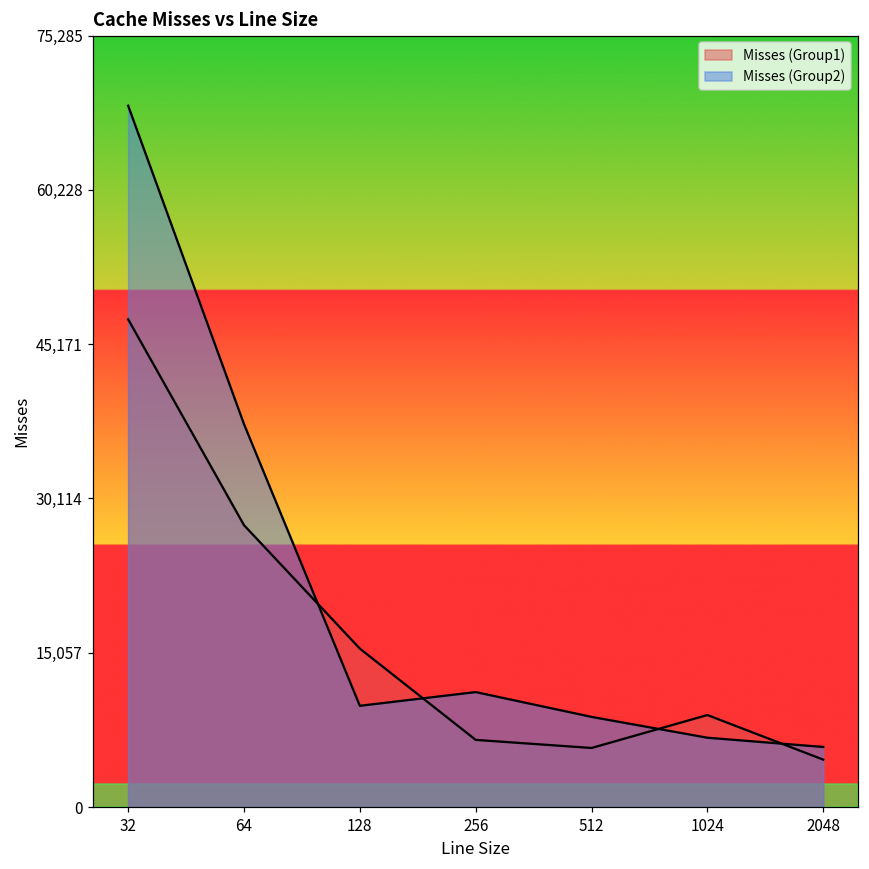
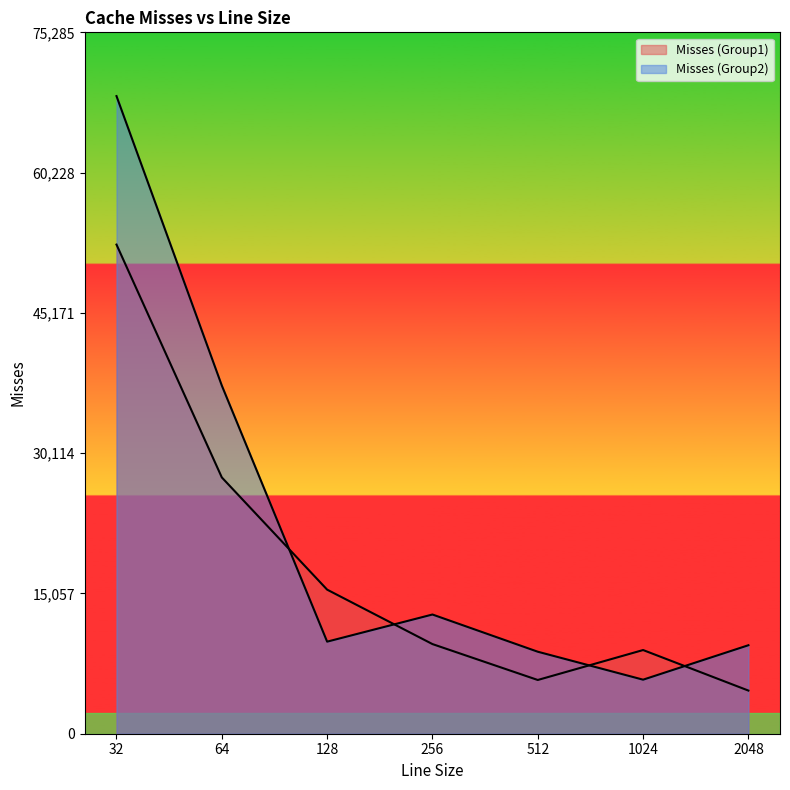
Misses (Group1), 32: 48,000 -> 53,000
Misses (Group1), 256: 7,000 -> 10,000
Misses (Group2), 256: 11,000 -> 13,000
Misses (Group2), 1024: 7,000 -> 6,000
Misses (Group2), 2048: 6,000 -> 9,000
